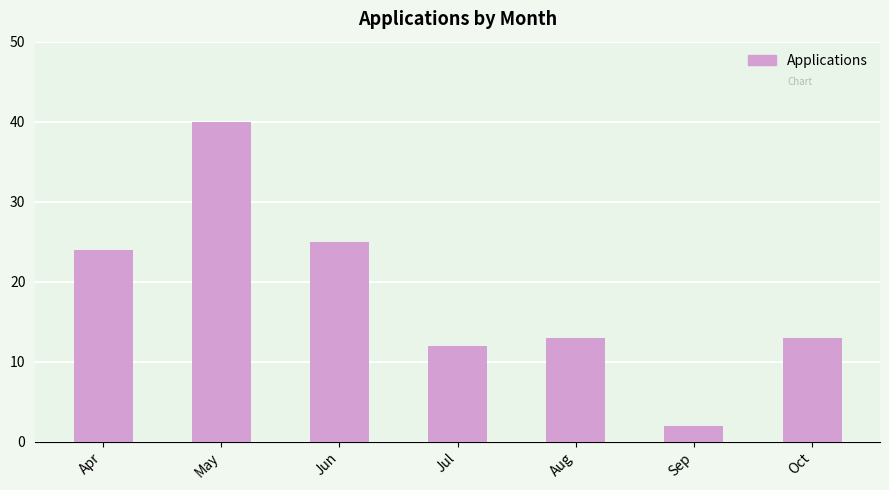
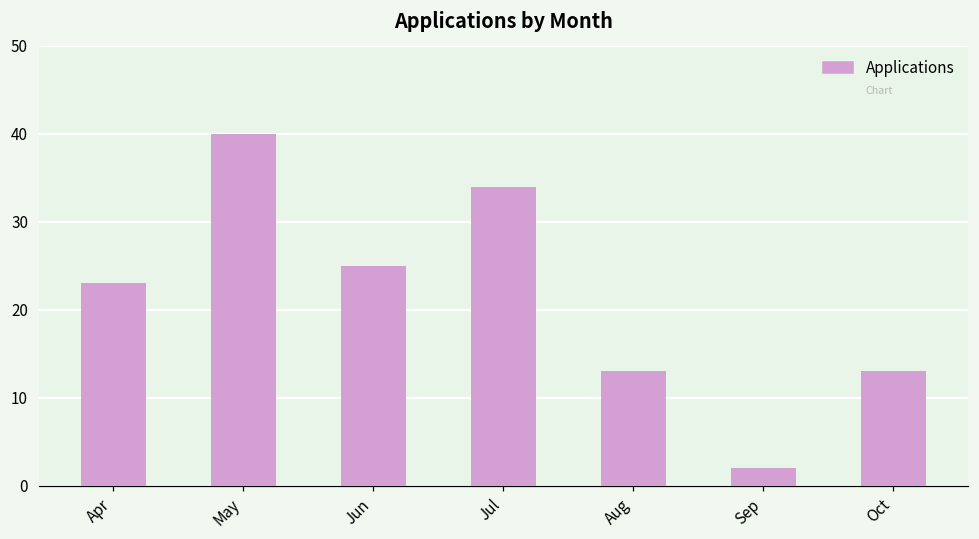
Apr: 24 -> 23
Jul: 12 -> 34
